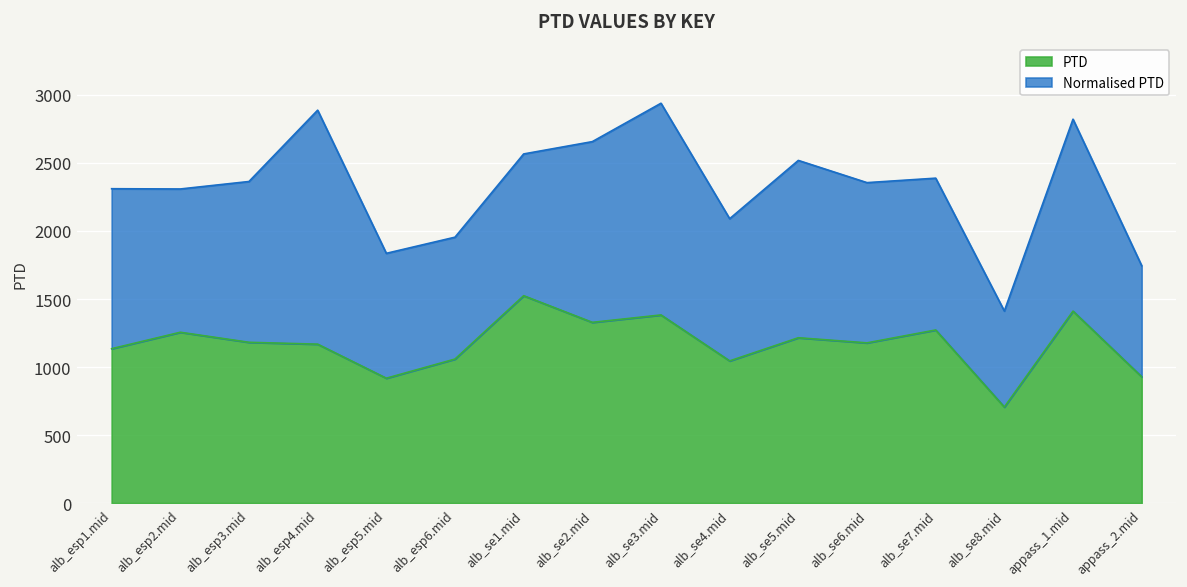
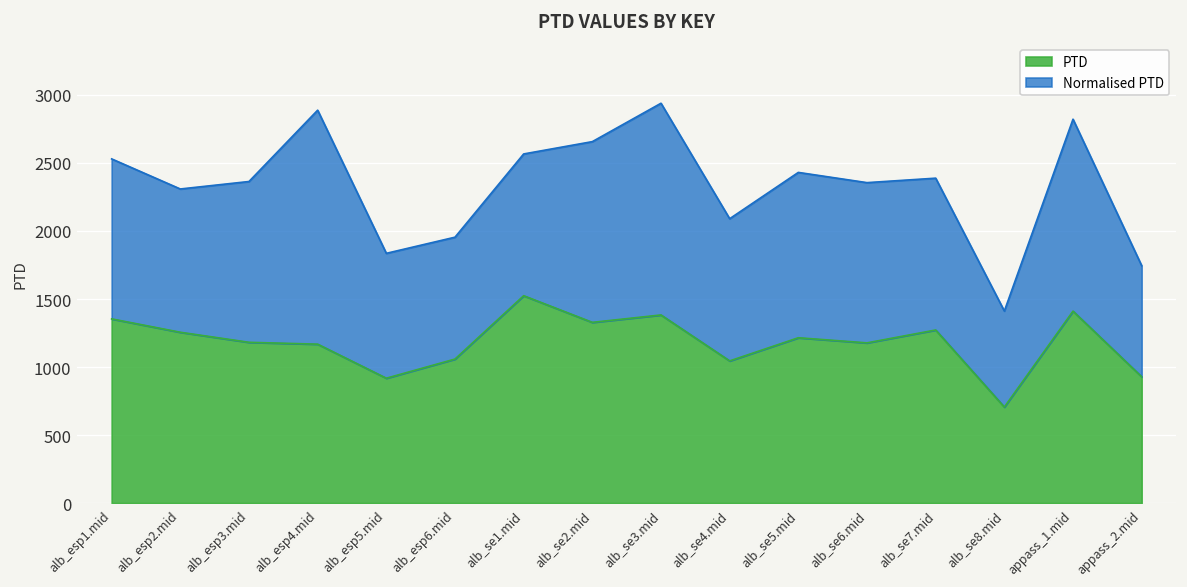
PTD, alb_esp1.mid: 1130 -> 1350
Normalised PTD, alb_se5.mid: 1300 -> 1220
